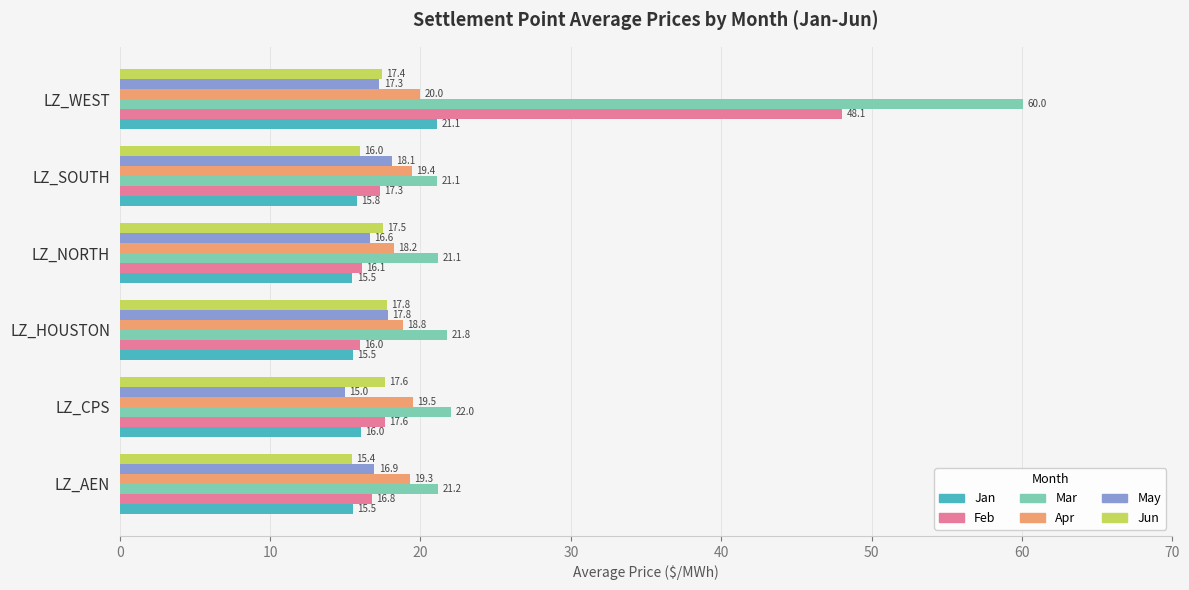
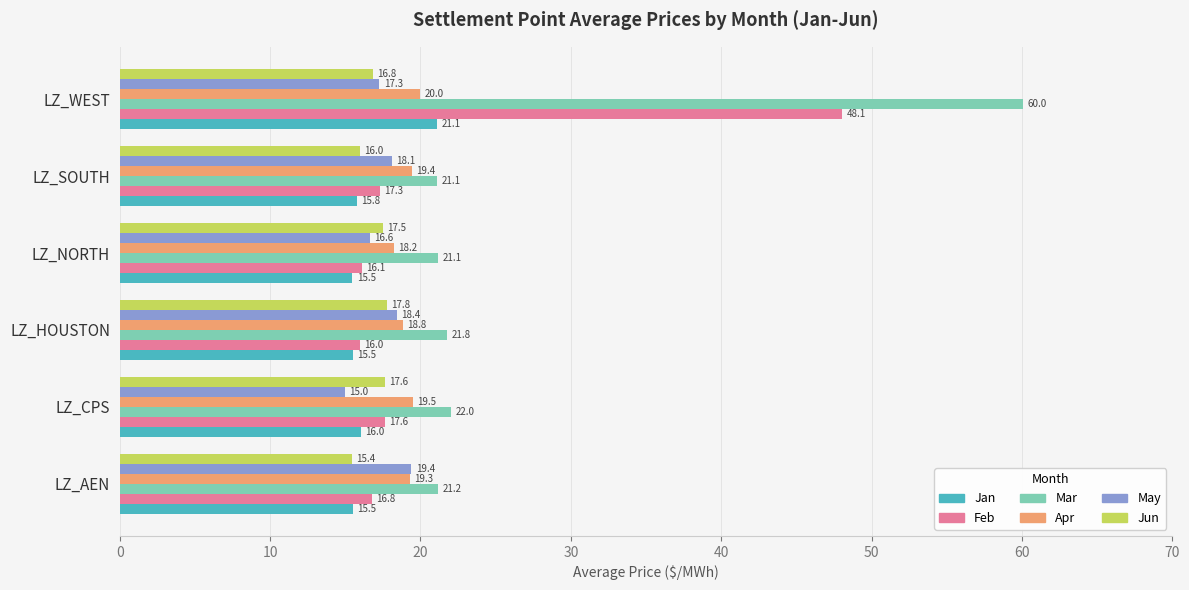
Jun, LZ_WEST: 17.4 -> 16.8
May, LZ_HOUSTON: 17.8 -> 18.4
May, LZ_AEN: 16.9 -> 19.4
